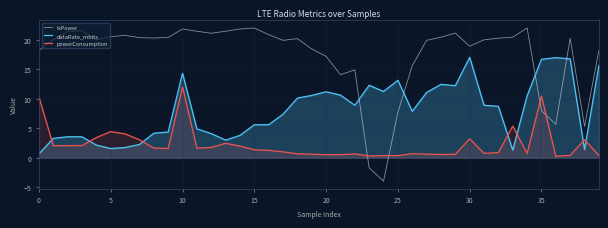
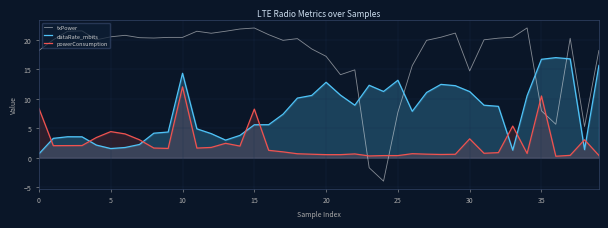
powerConsumption, 0: 10 -> 8
txPower, 10: 22 -> 20
powerConsumption, 15: 1 -> 8
dataRate_mbits, 20: 11 -> 13
txPower, 30: 19 -> 15
dataRate_mbits, 30: 17 -> 11
